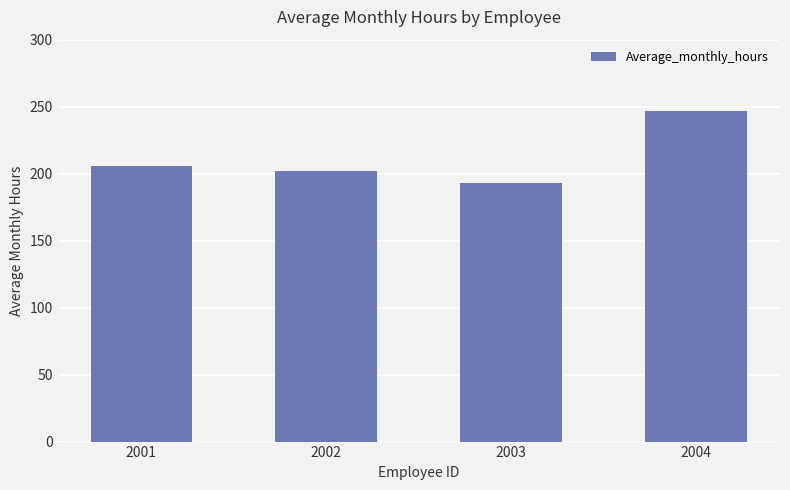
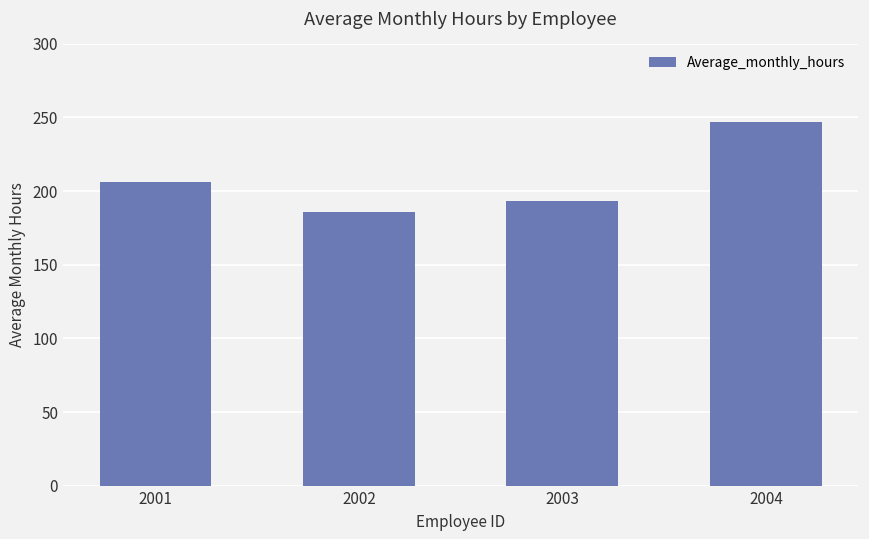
2002: 202 -> 186
